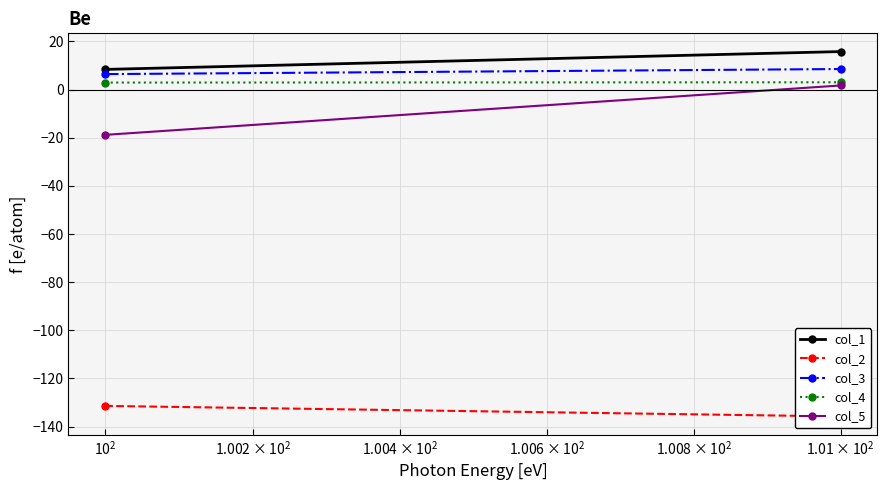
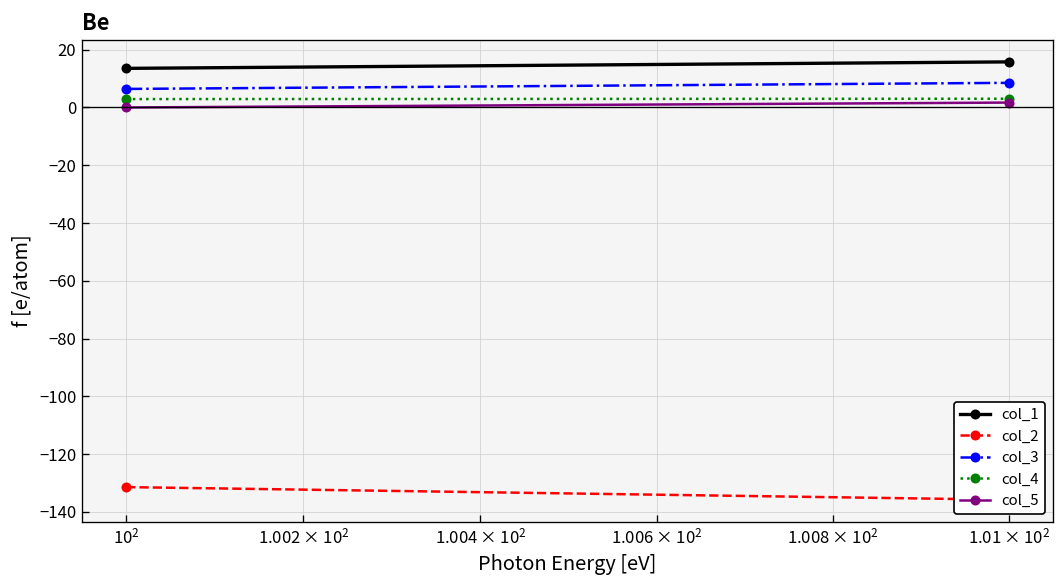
col_1, 10^2: 8 -> 14
col_5, 10^2: -19 -> 0
